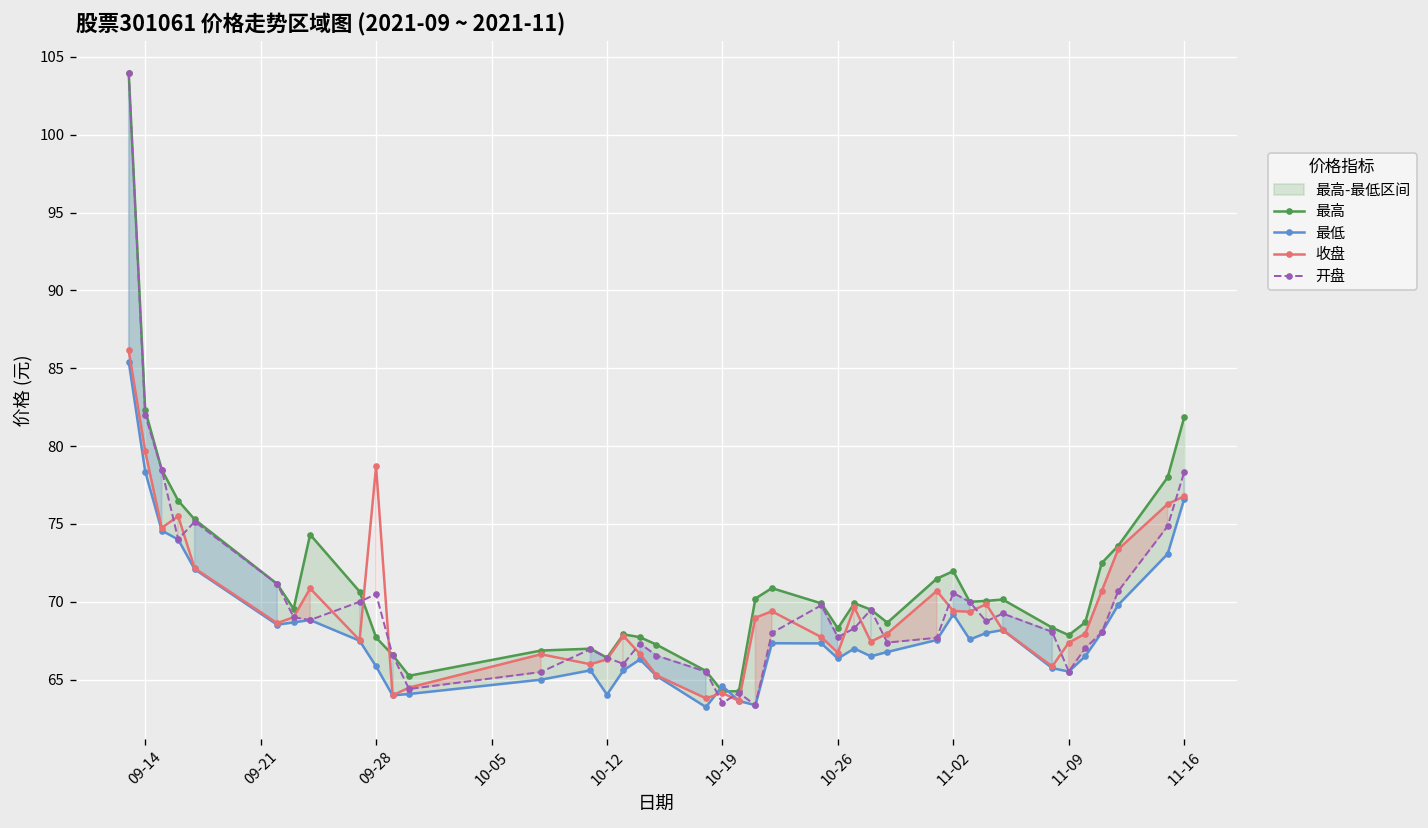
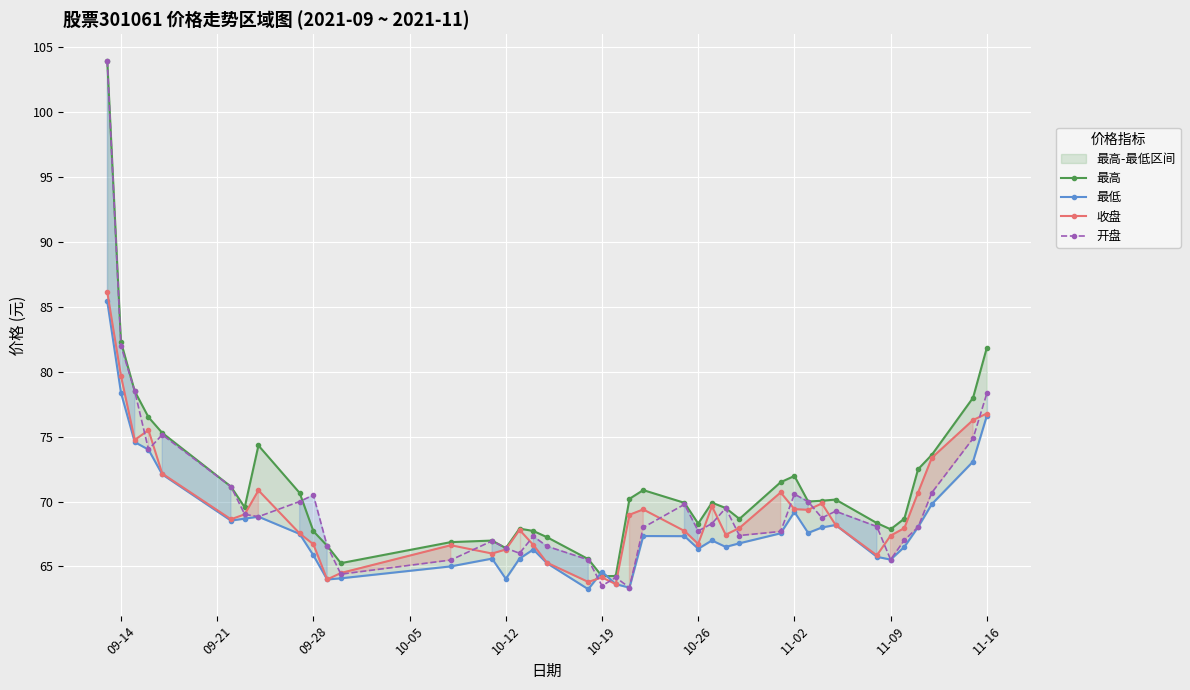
收盘, 09-28: 78.7 -> 66.7
